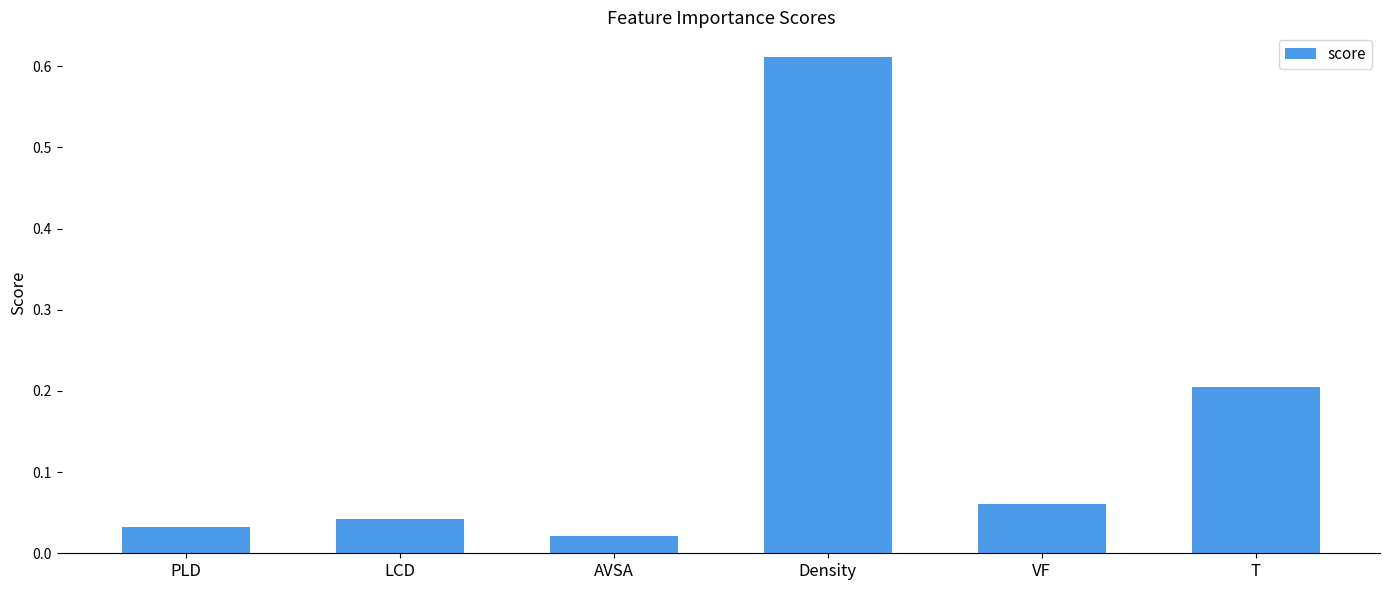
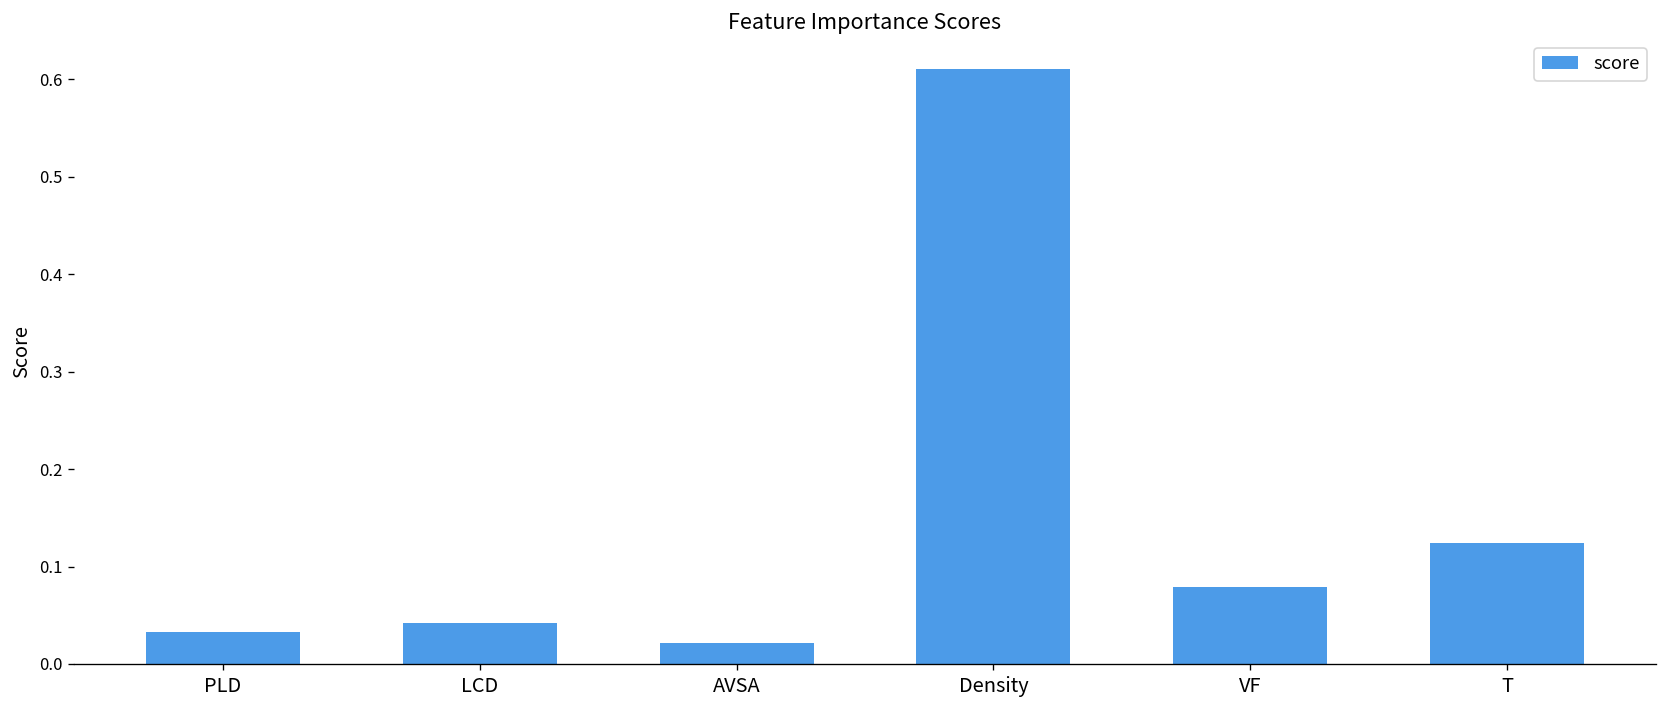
VF: 0.06 -> 0.08
T: 0.21 -> 0.12
